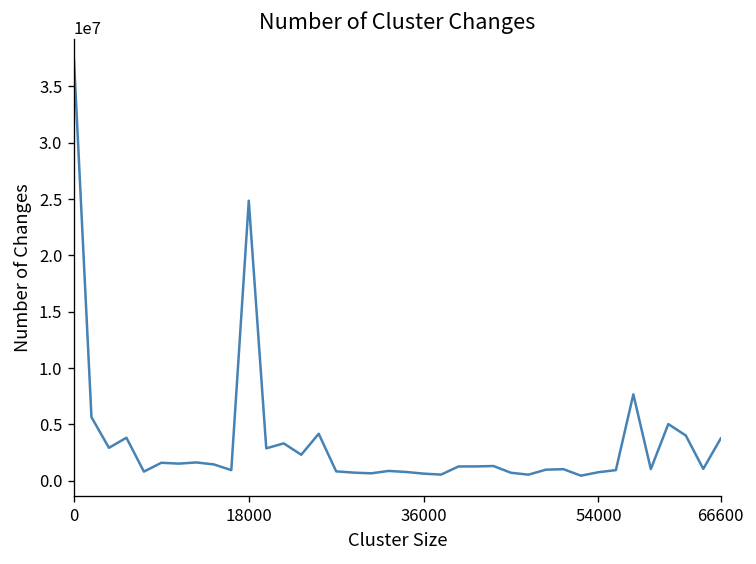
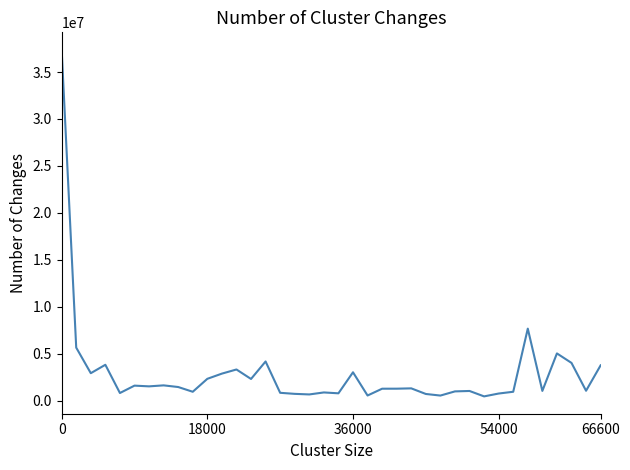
18000: 25000000 -> 2000000
36000: 1000000 -> 3000000
